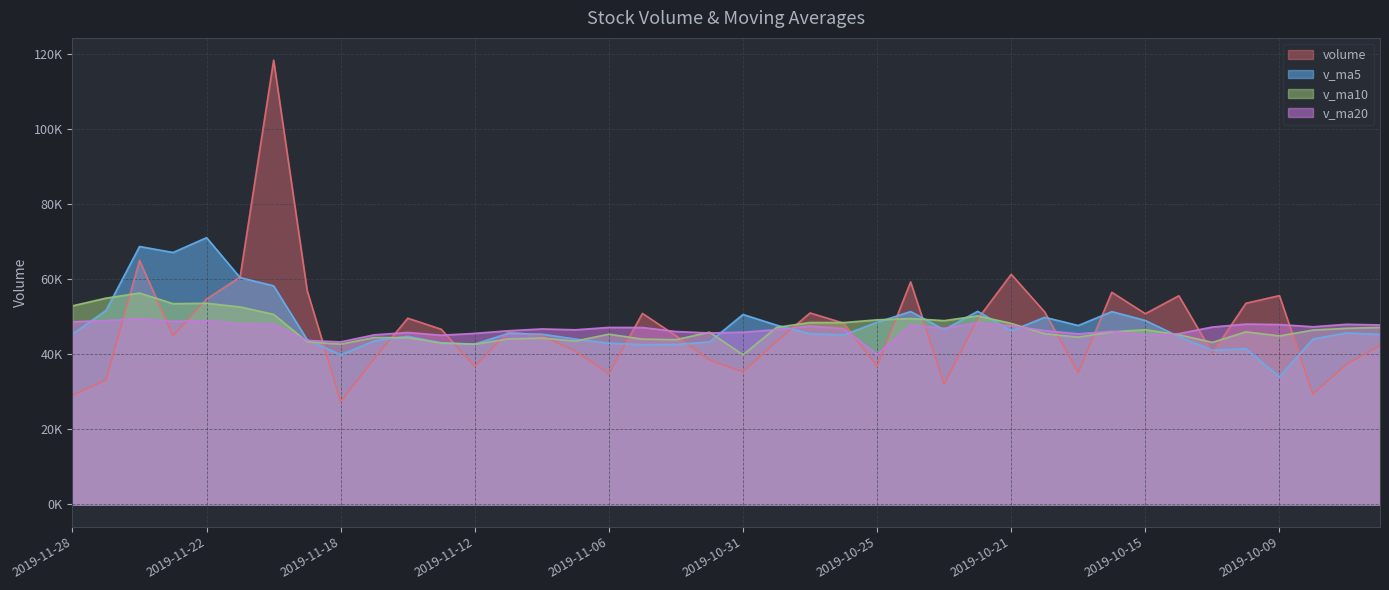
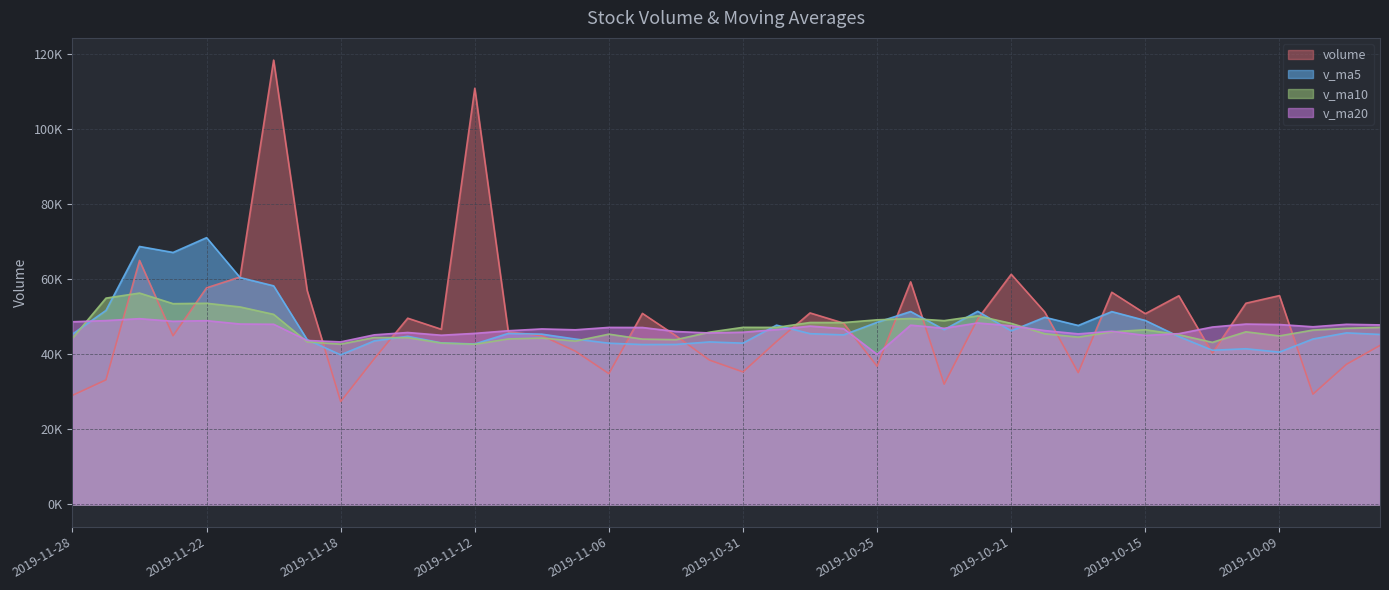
v_ma10, 2019-11-28: 53000 -> 44000
volume, 2019-11-22: 55000 -> 58000
volume, 2019-11-12: 37000 -> 111000
v_ma5, 2019-10-31: 51000 -> 43000
v_ma10, 2019-10-31: 40000 -> 47000
v_ma5, 2019-10-09: 34000 -> 41000
